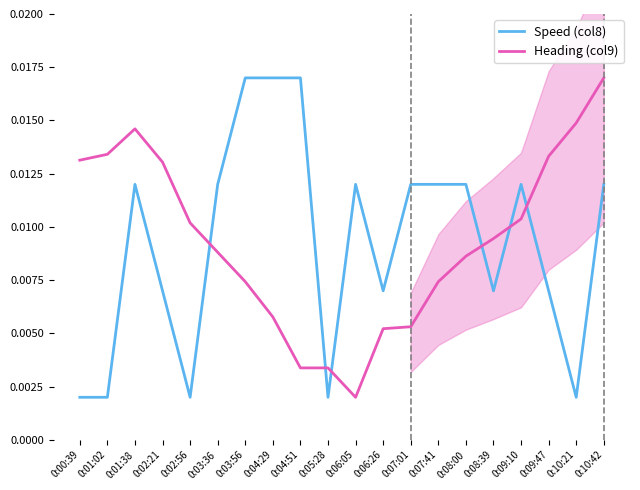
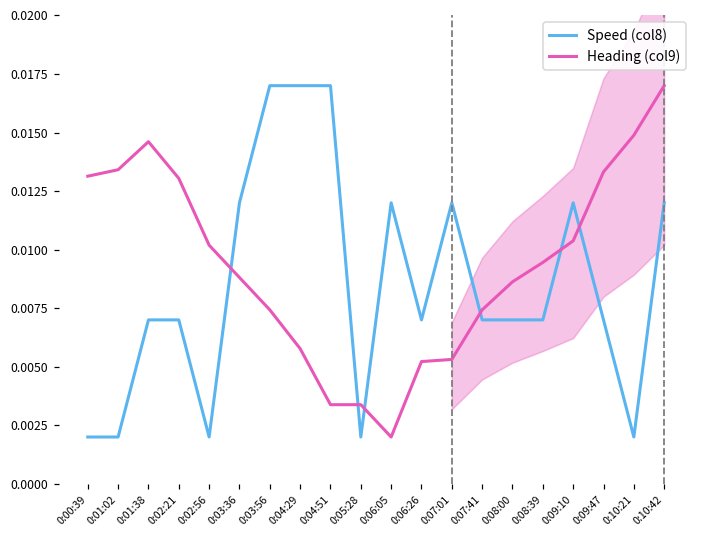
Speed (col8), 0:01:38: 0.0120 -> 0.0070
Speed (col8), 0:07:41: 0.0120 -> 0.0070
Speed (col8), 0:08:00: 0.0120 -> 0.0070
